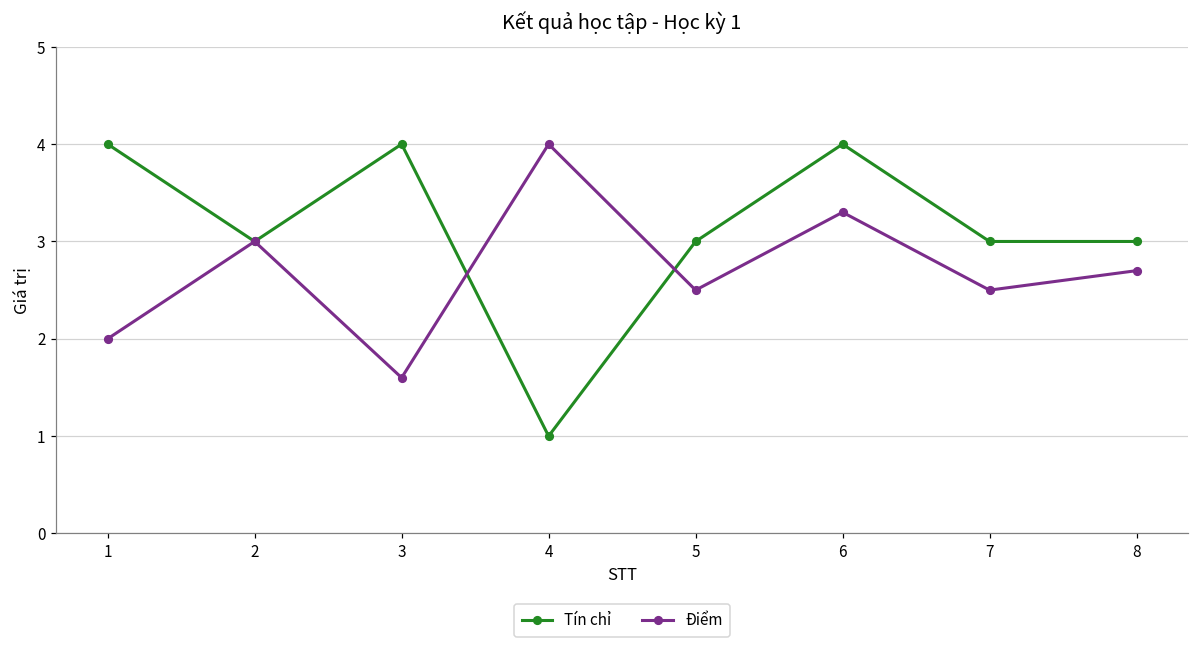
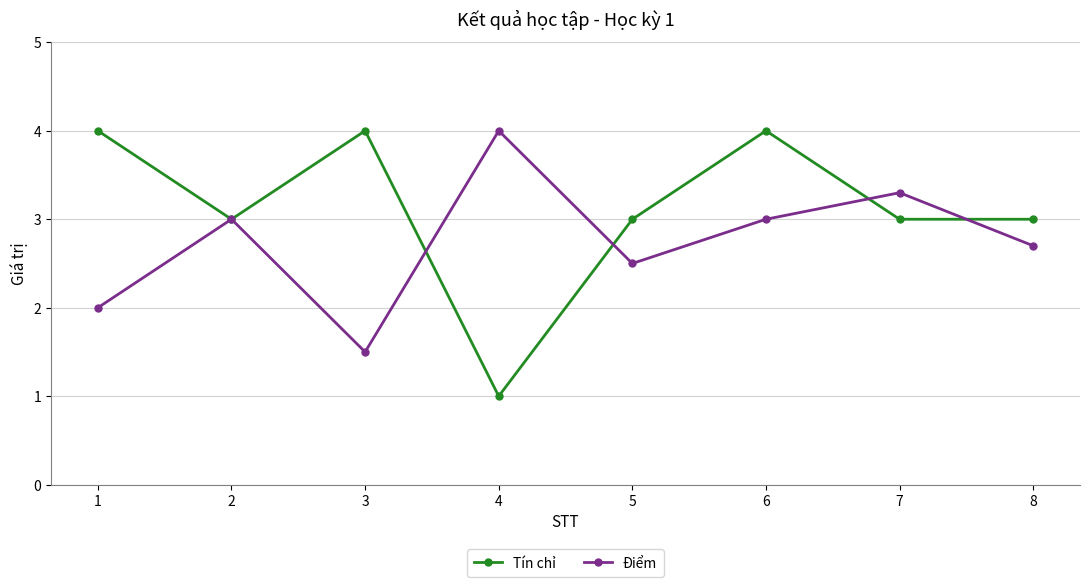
Điểm, 3: 1.6 -> 1.5
Điểm, 6: 3.3 -> 3.0
Điểm, 7: 2.5 -> 3.3
